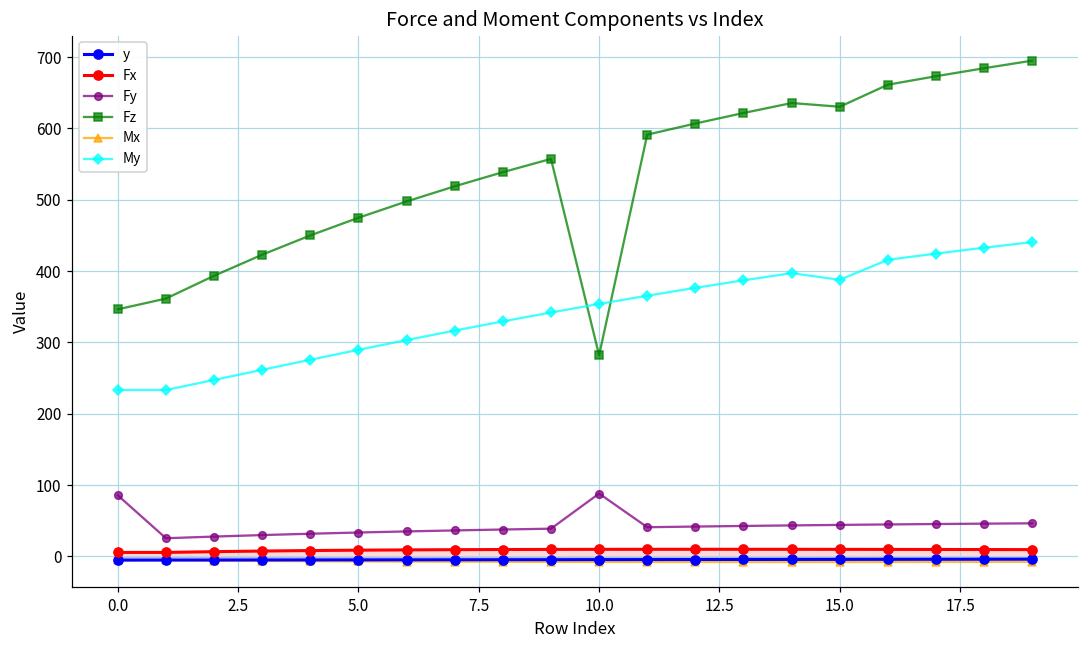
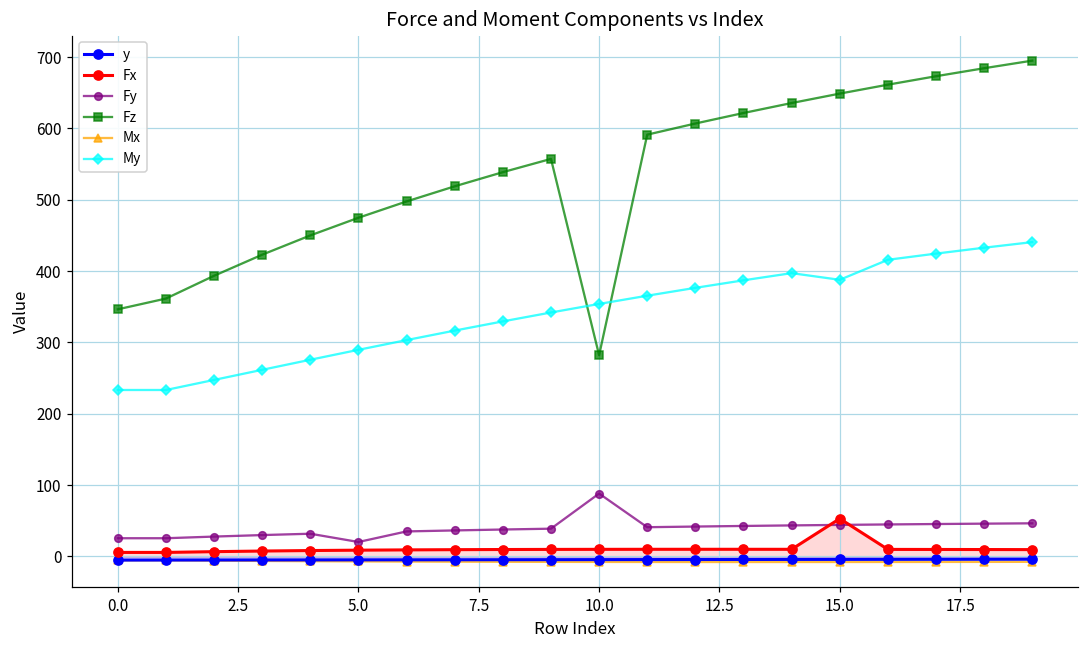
Fy, 0.0: 90 -> 30
Fy, 5.0: 30 -> 20
Fx, 15.0: 10 -> 50
Fz, 15.0: 630 -> 650
